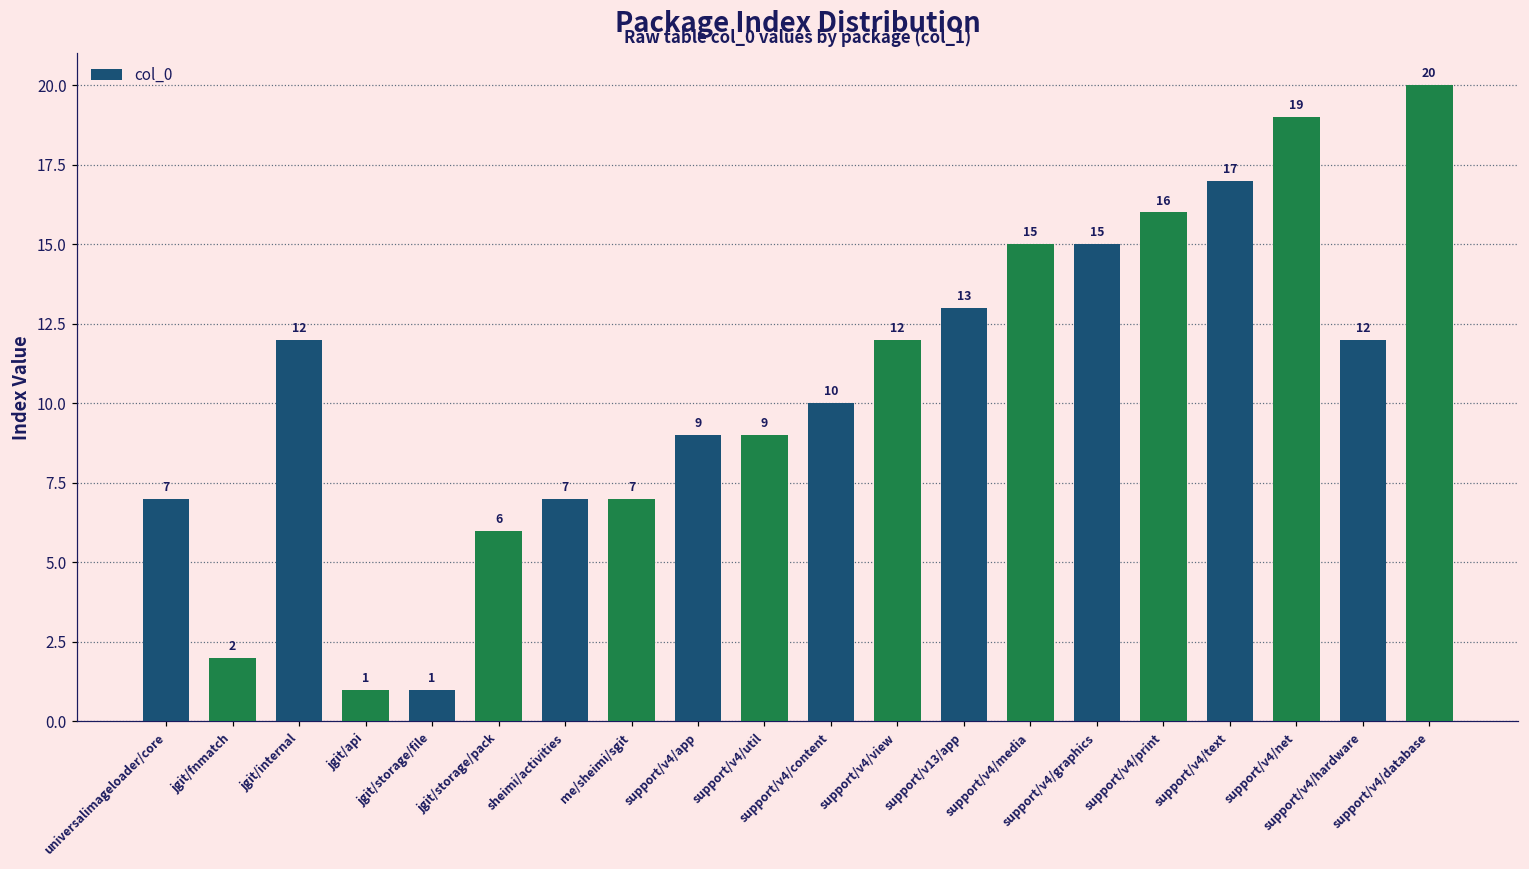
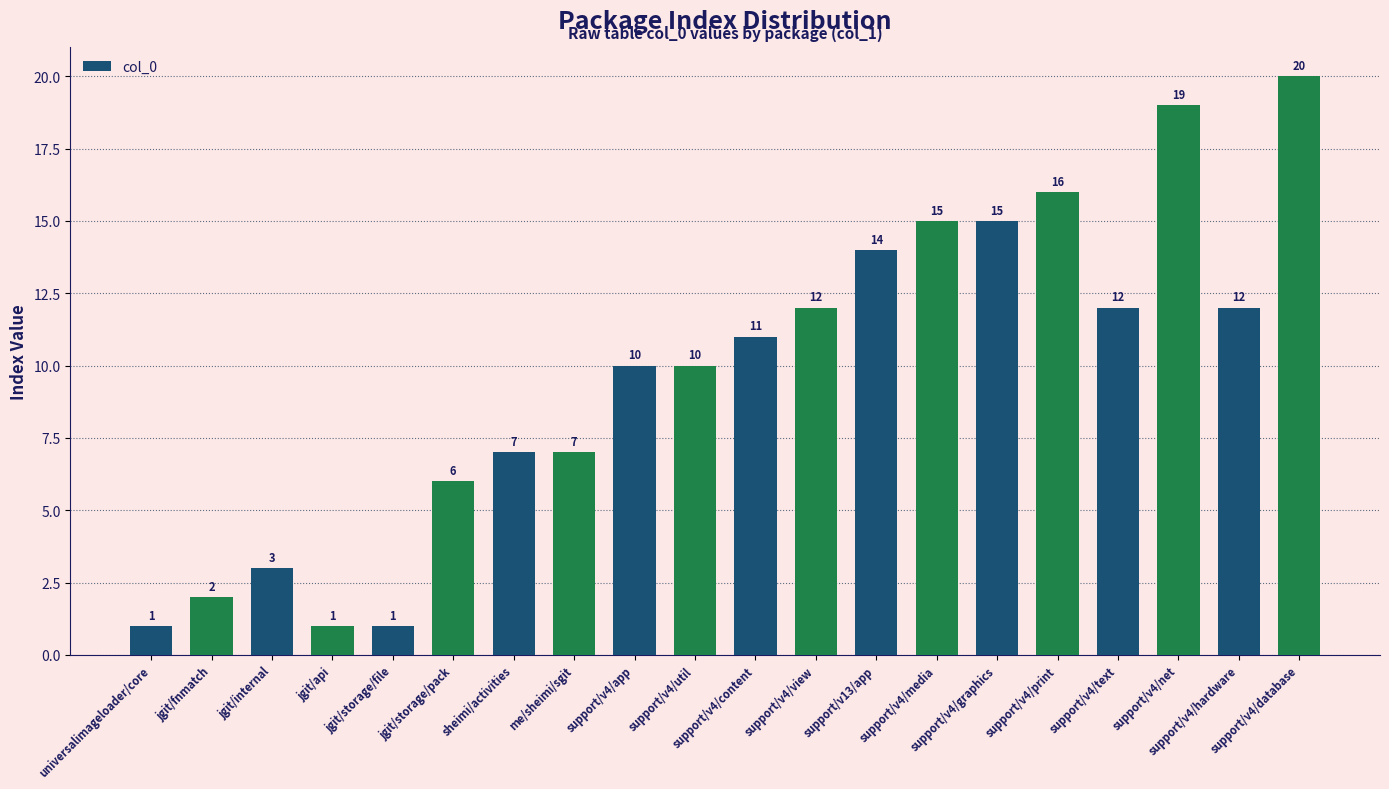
universalimageloader/core: 7 -> 1
jgit/internal: 12 -> 3
support/v4/app: 9 -> 10
support/v4/util: 9 -> 10
support/v4/content: 10 -> 11
support/v13/app: 13 -> 14
support/v4/text: 17 -> 12
